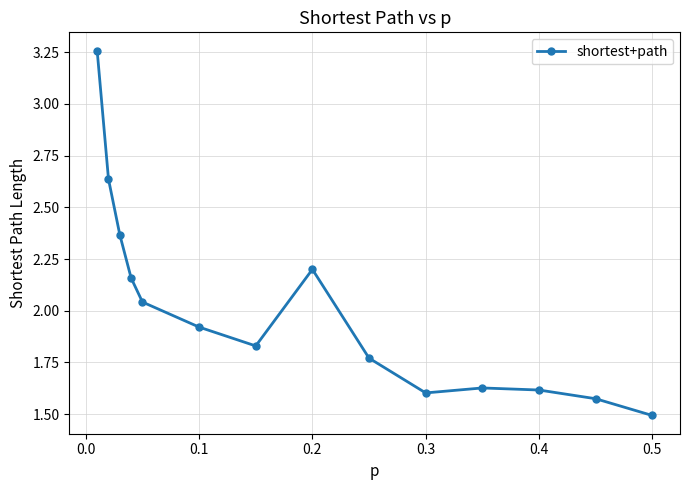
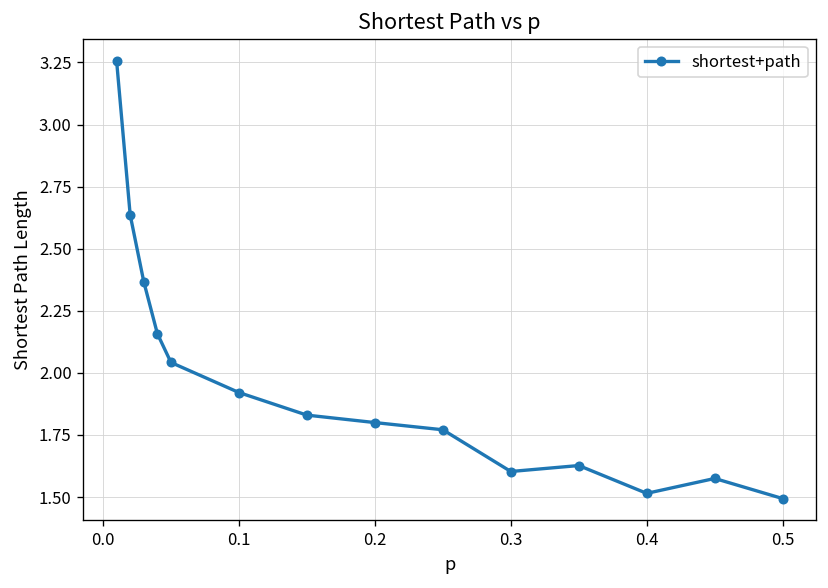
0.2: 2.2 -> 1.8
0.4: 1.62 -> 1.52
